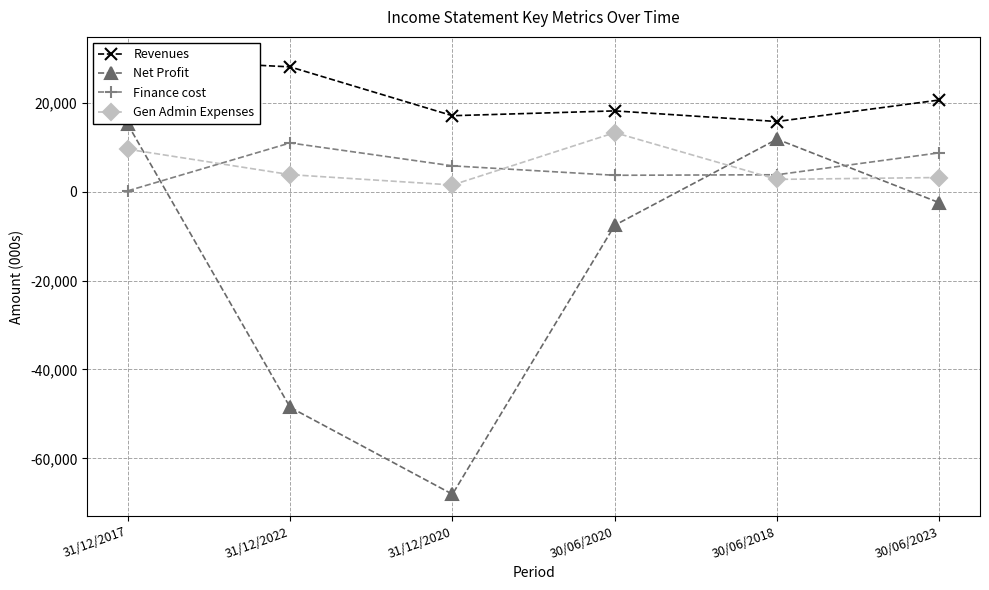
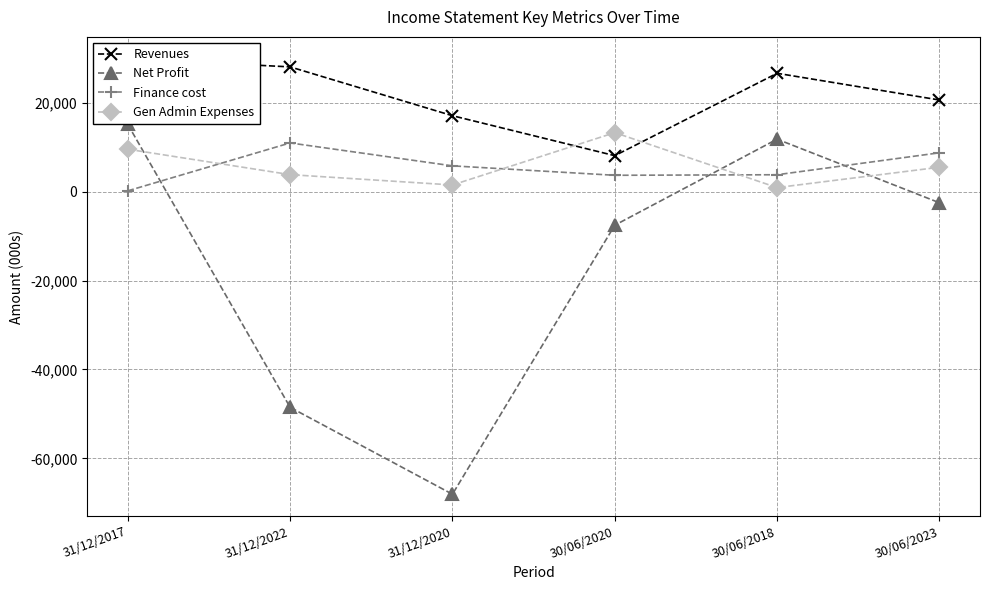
Revenues, 30/06/2020: 18,000 -> 8,000
Revenues, 30/06/2018: 16,000 -> 27,000
Gen Admin Expenses, 30/06/2018: 3,000 -> 1,000
Gen Admin Expenses, 30/06/2023: 3,000 -> 5,000
